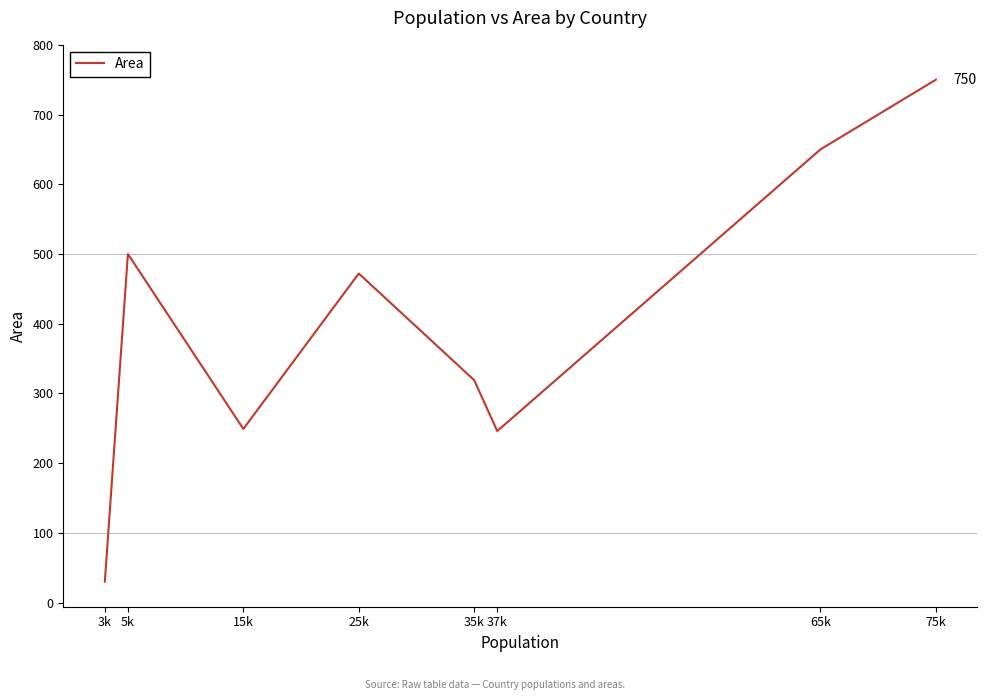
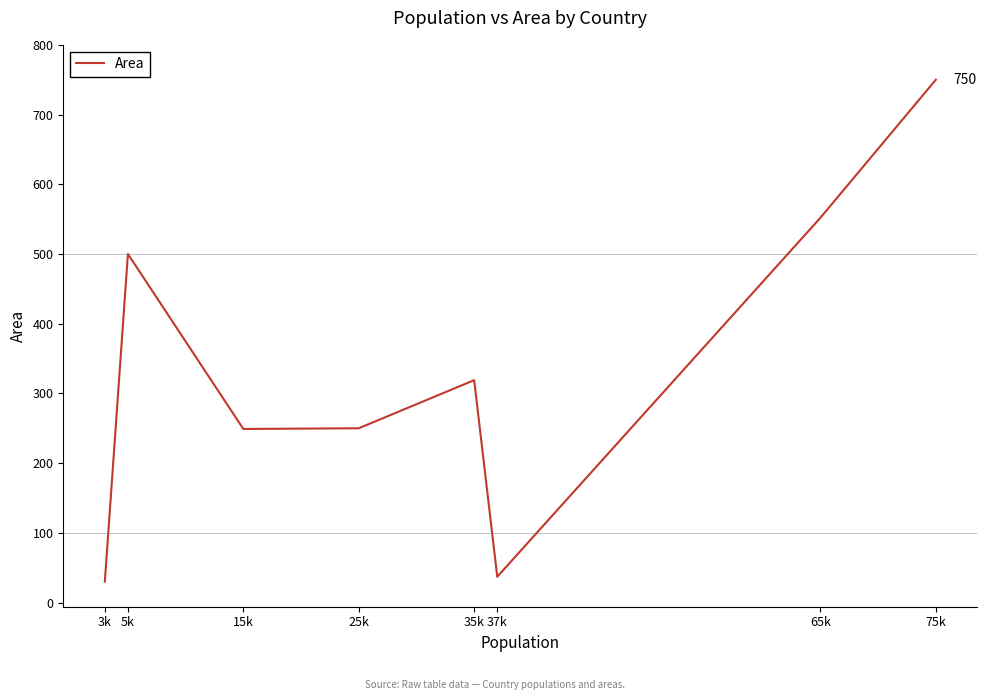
25k: 470 -> 250
37k: 250 -> 40
65k: 650 -> 550
